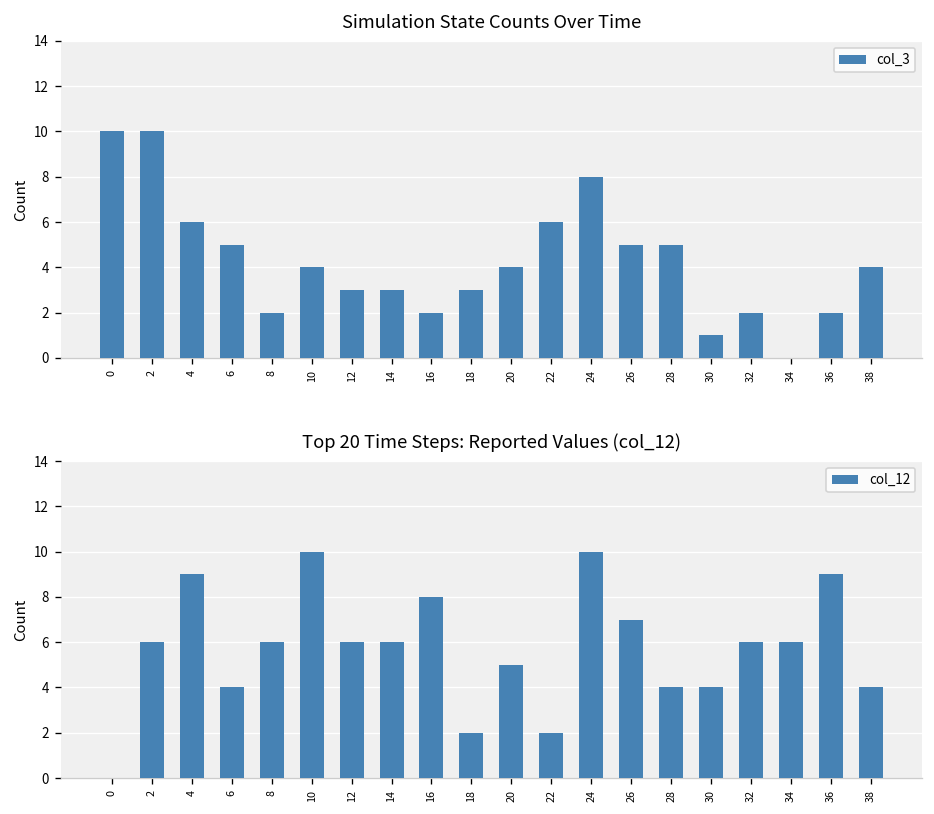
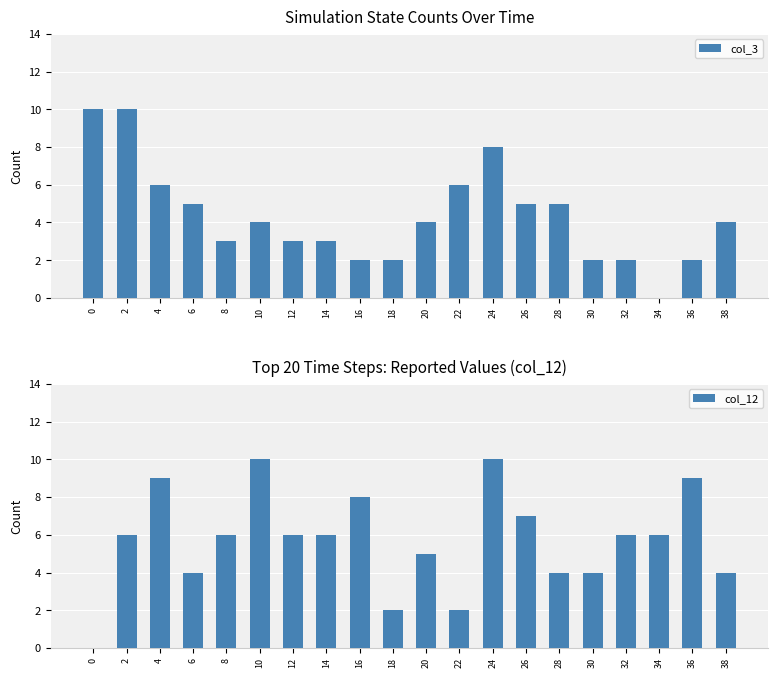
Simulation State Counts Over Time, 8: 2 -> 3
Simulation State Counts Over Time, 18: 3 -> 2
Simulation State Counts Over Time, 30: 1 -> 2
